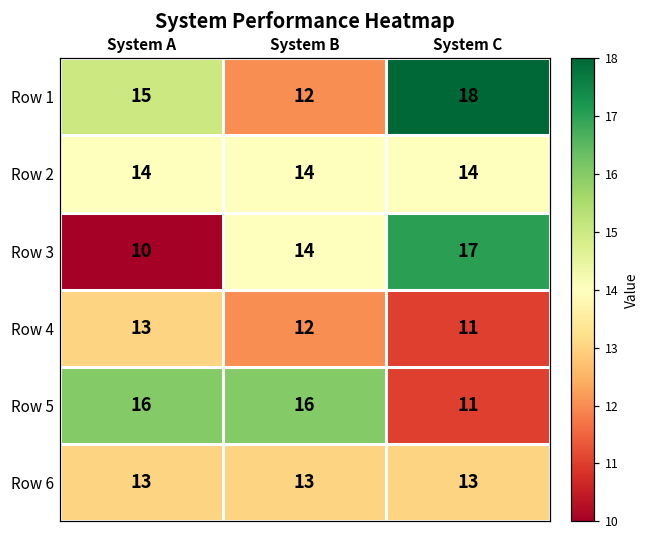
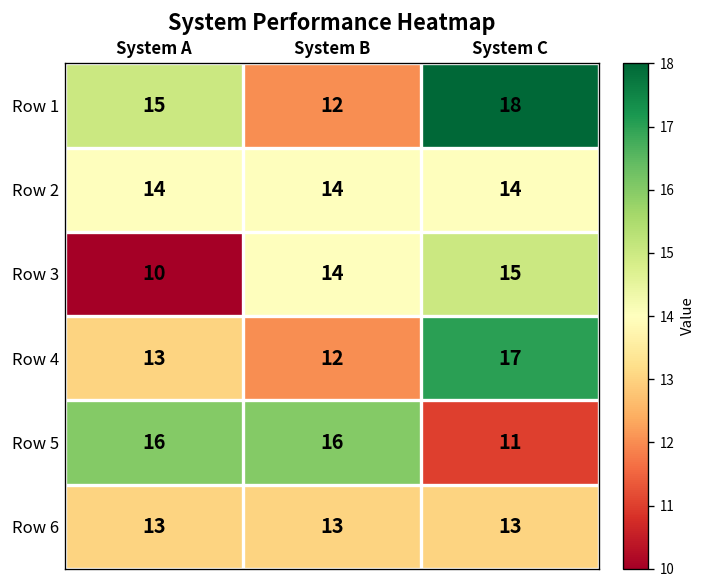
Row 3, System C: 17 -> 15
Row 4, System C: 11 -> 17
